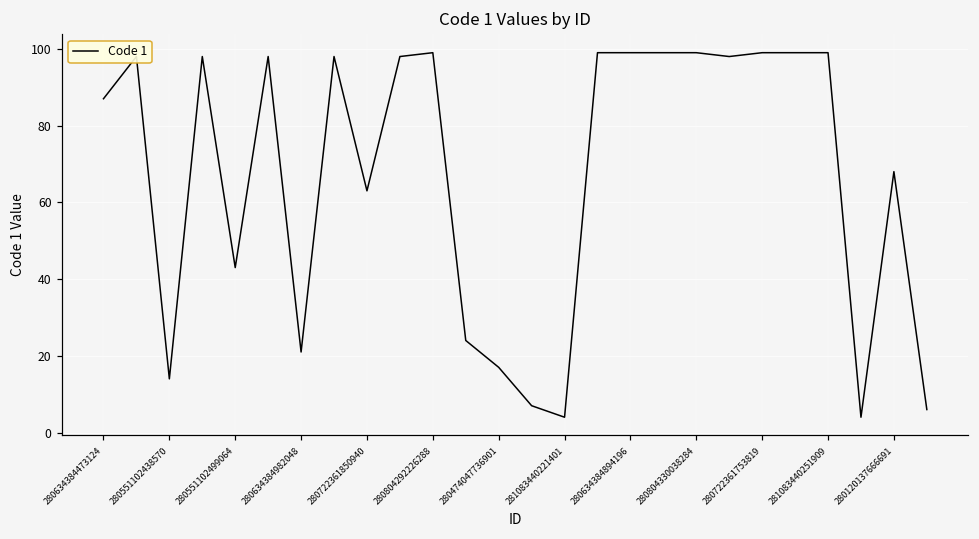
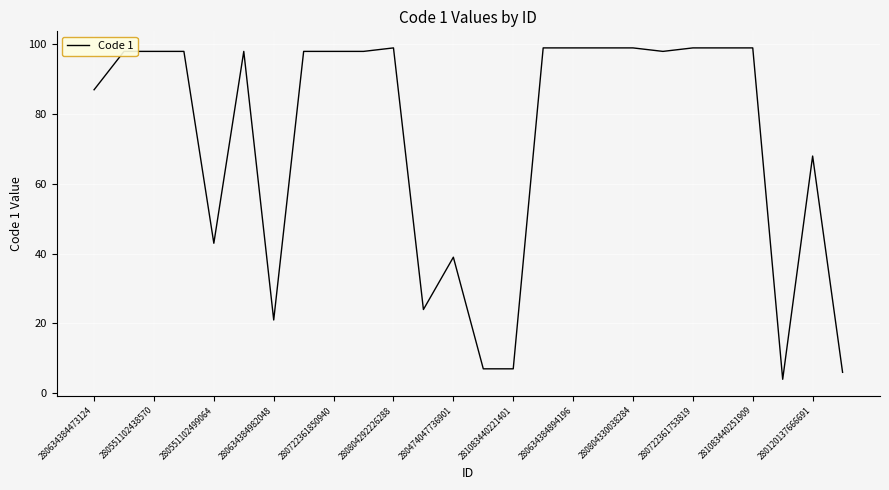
280551102438570: 14 -> 98
280722361850940: 63 -> 98
280474047736901: 17 -> 39
281083440221401: 4 -> 7
